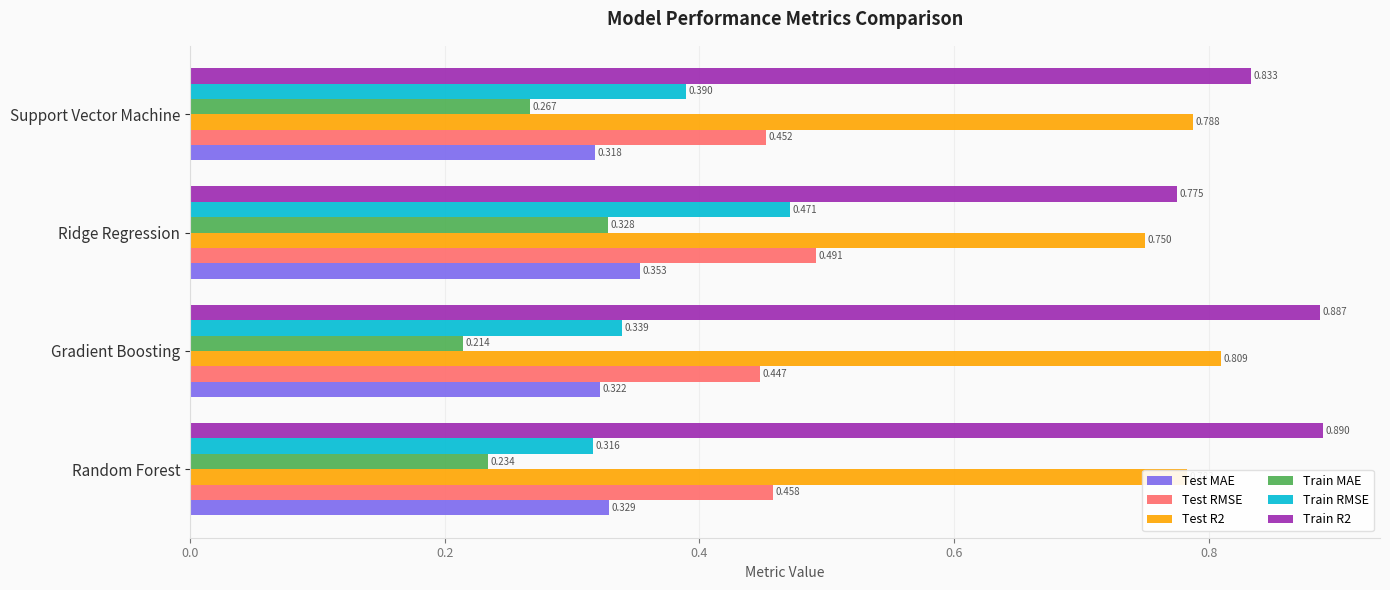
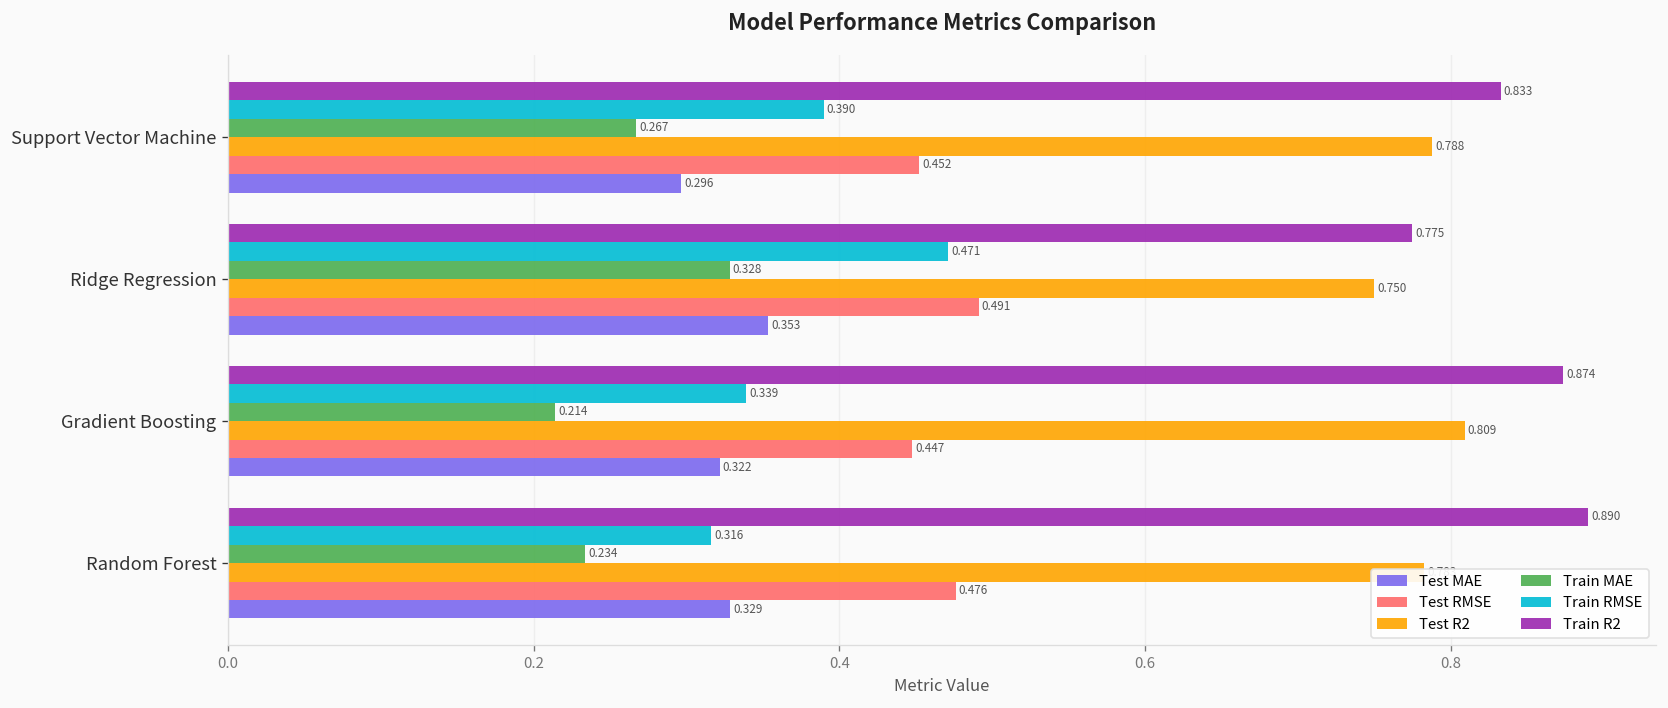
Test MAE, Support Vector Machine: 0.318 -> 0.296
Train R2, Gradient Boosting: 0.887 -> 0.874
Test RMSE, Random Forest: 0.458 -> 0.476
